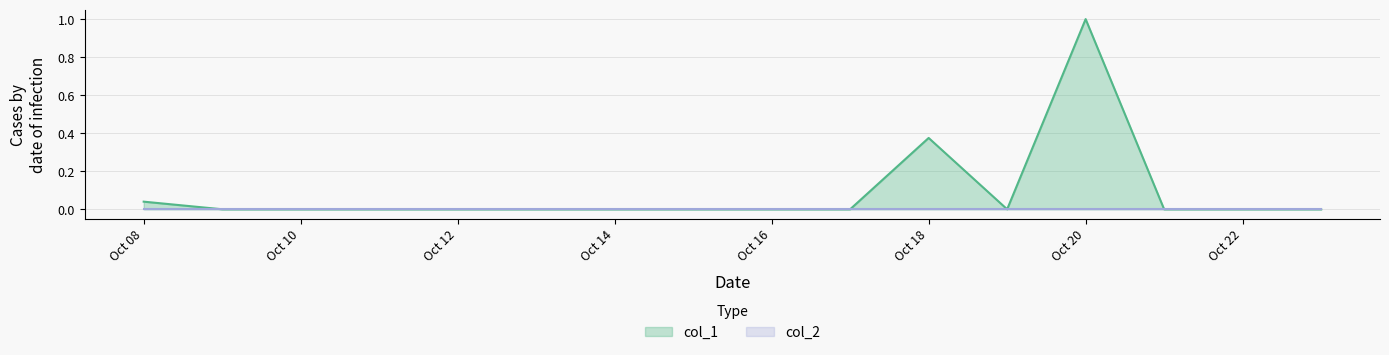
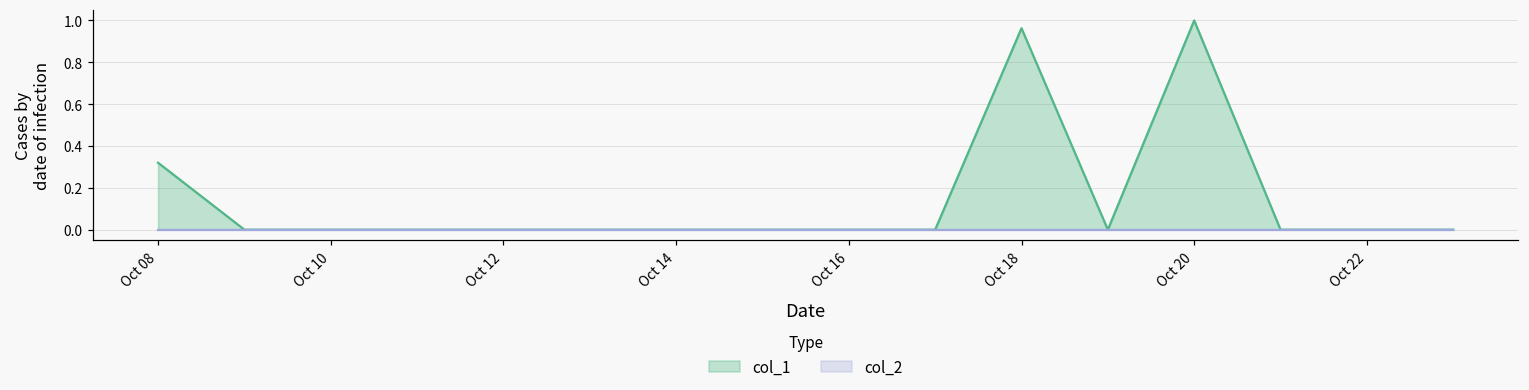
col_1, Oct 08: 0.04 -> 0.32
col_1, Oct 18: 0.38 -> 0.96
